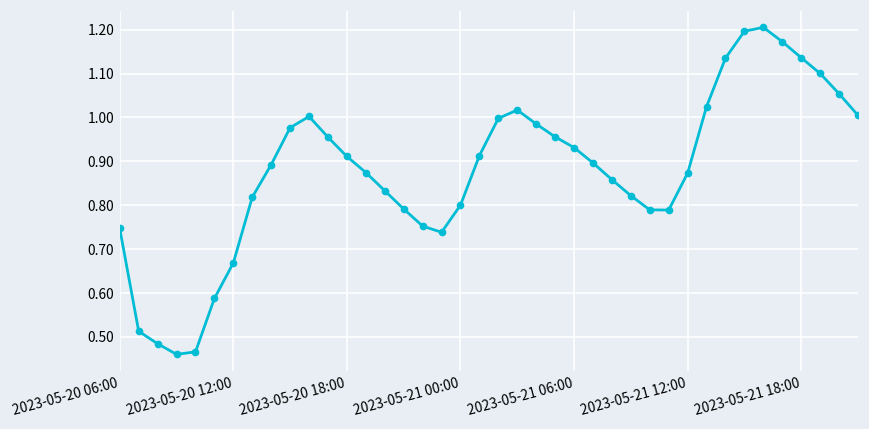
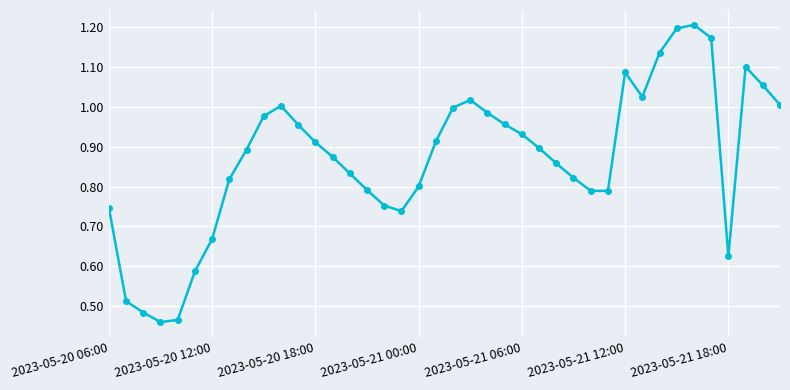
2023-05-21 12:00: 0.87 -> 1.09
2023-05-21 18:00: 1.14 -> 0.62
